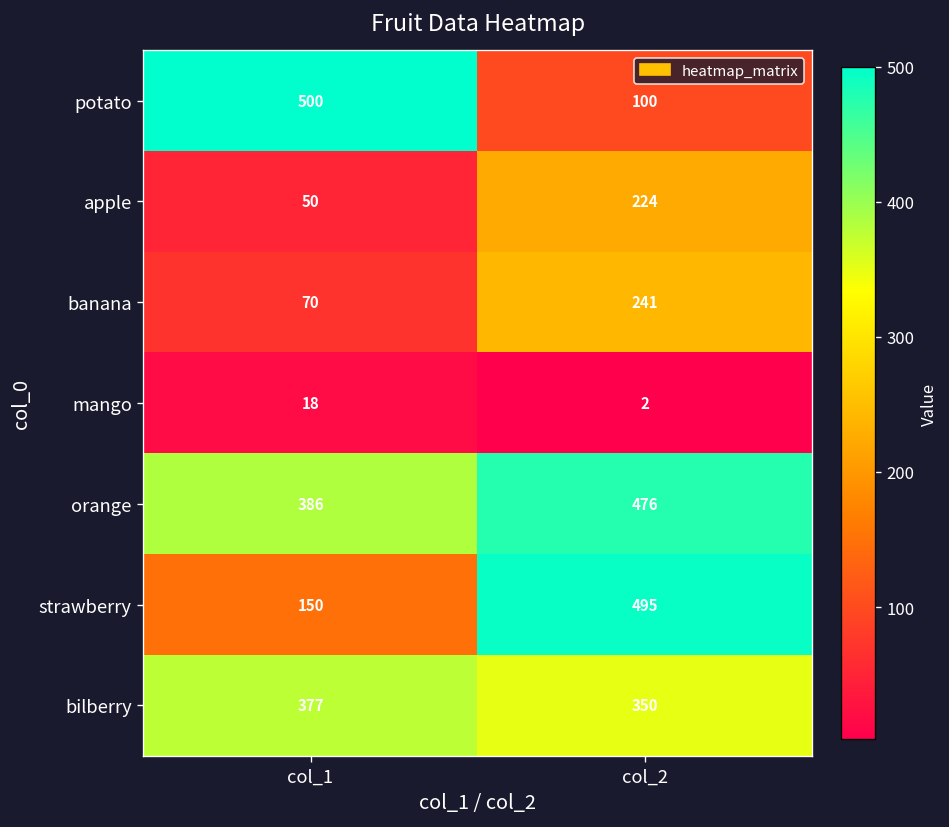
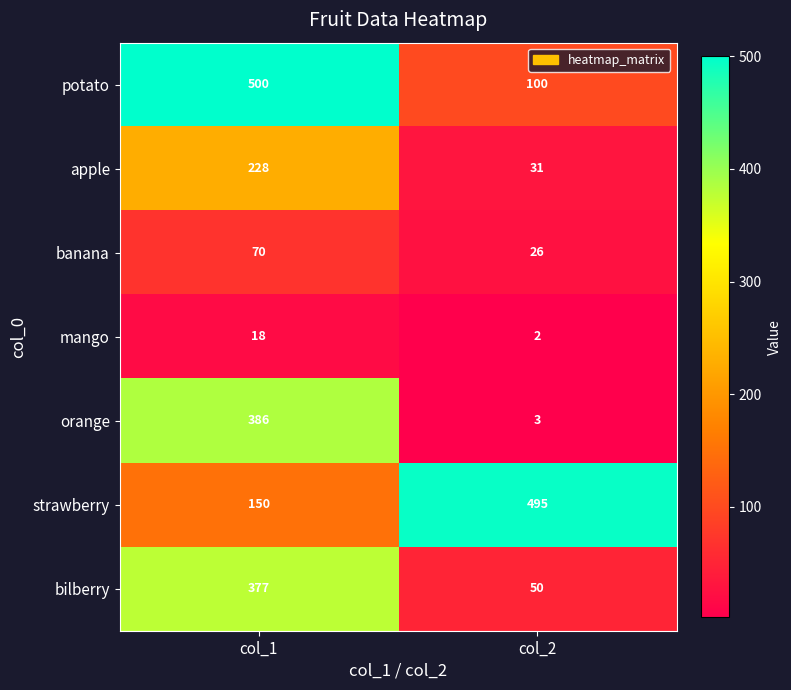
apple, col_1: 50 -> 228
apple, col_2: 224 -> 31
banana, col_2: 241 -> 26
orange, col_2: 476 -> 3
bilberry, col_2: 350 -> 50
